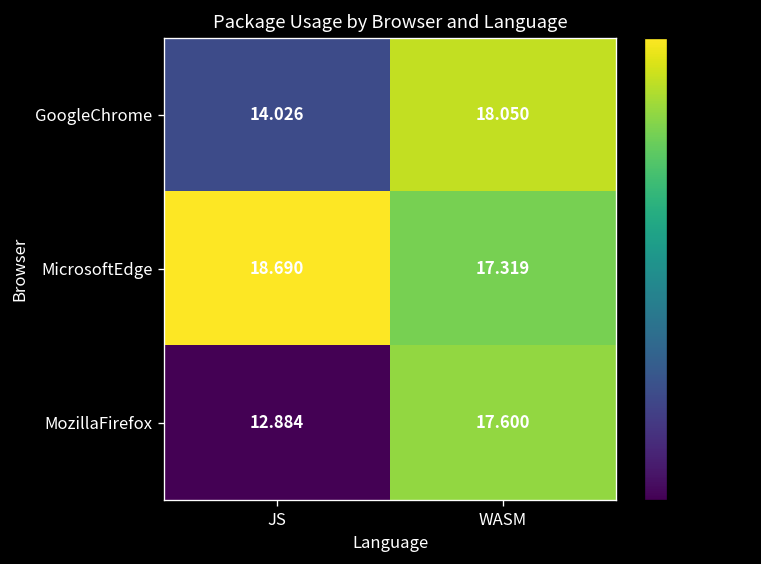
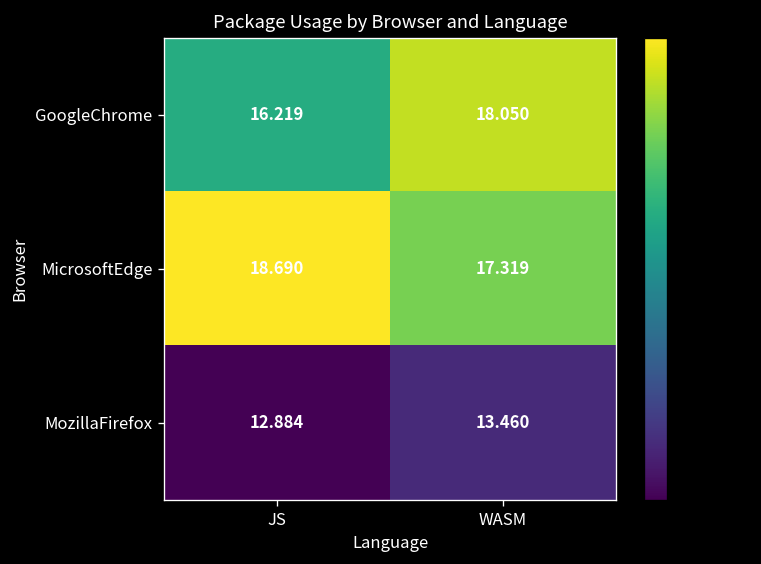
GoogleChrome, JS: 14.026 -> 16.219
MozillaFirefox, WASM: 17.600 -> 13.460
